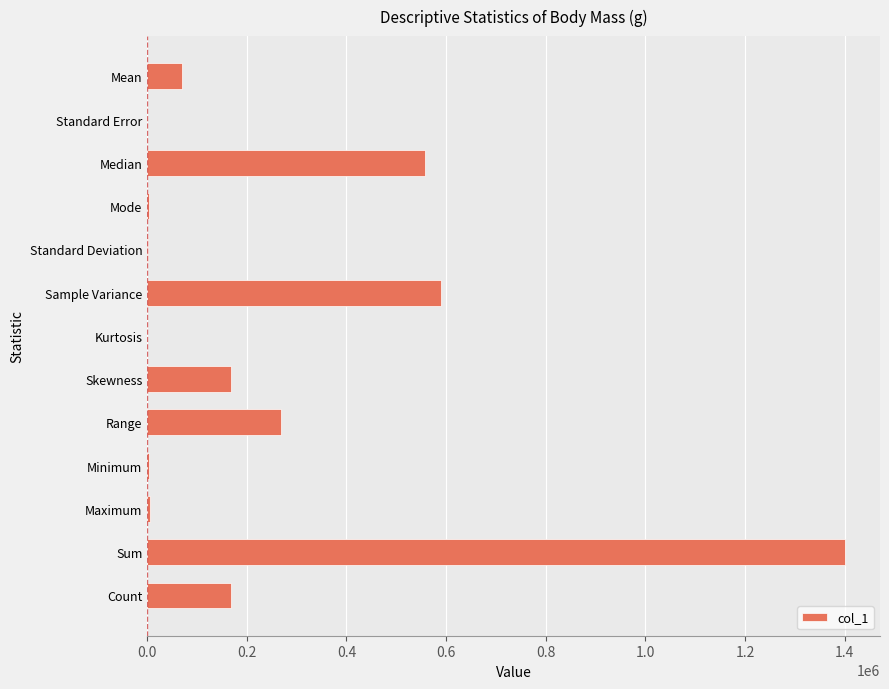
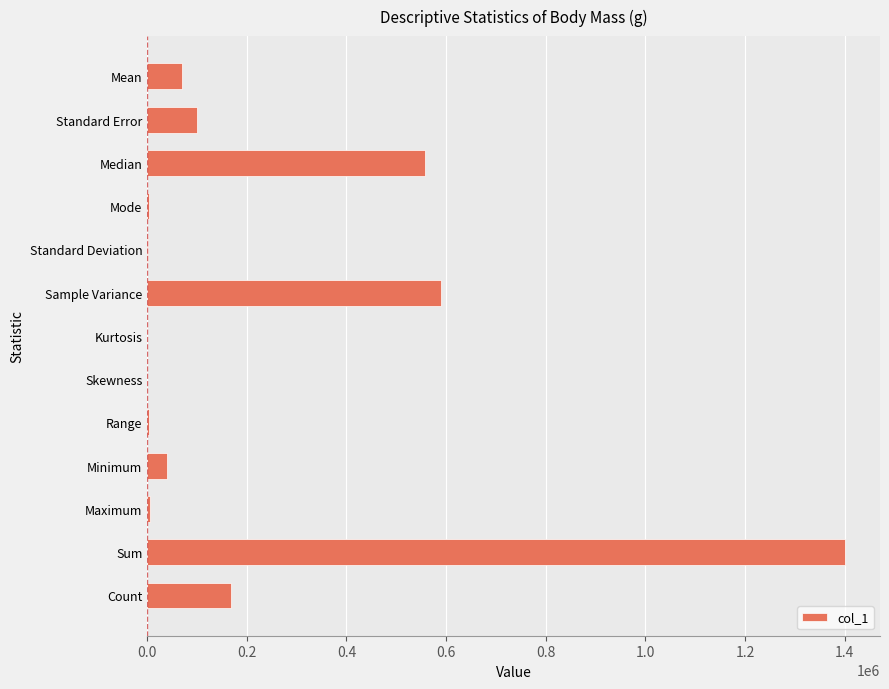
Standard Error: 0 -> 100000
Skewness: 170000 -> 0
Range: 270000 -> 0
Minimum: 0 -> 40000
